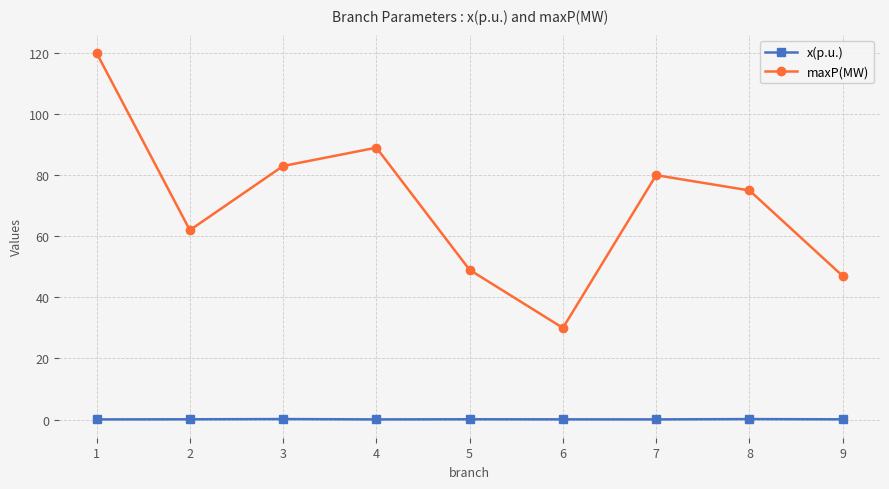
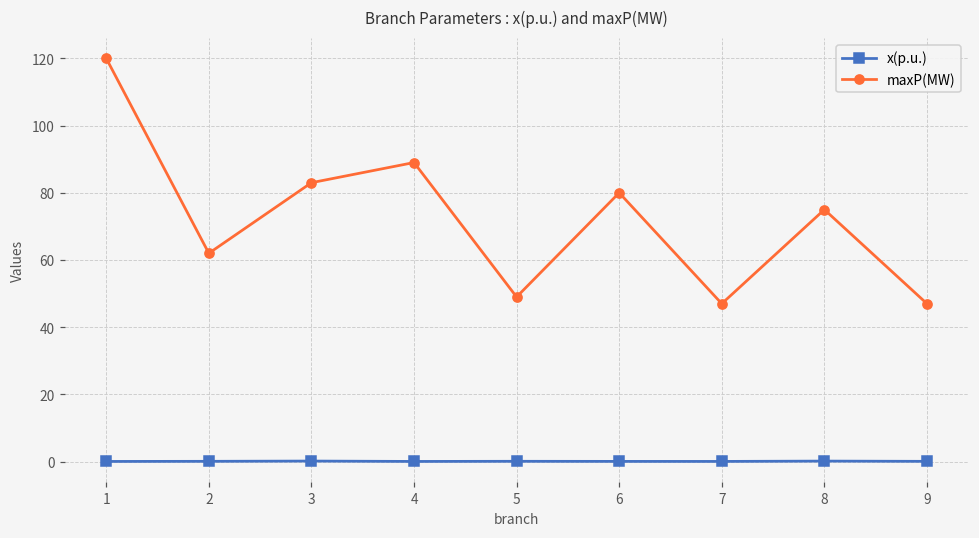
maxP(MW), 6: 30 -> 80
maxP(MW), 7: 80 -> 47
